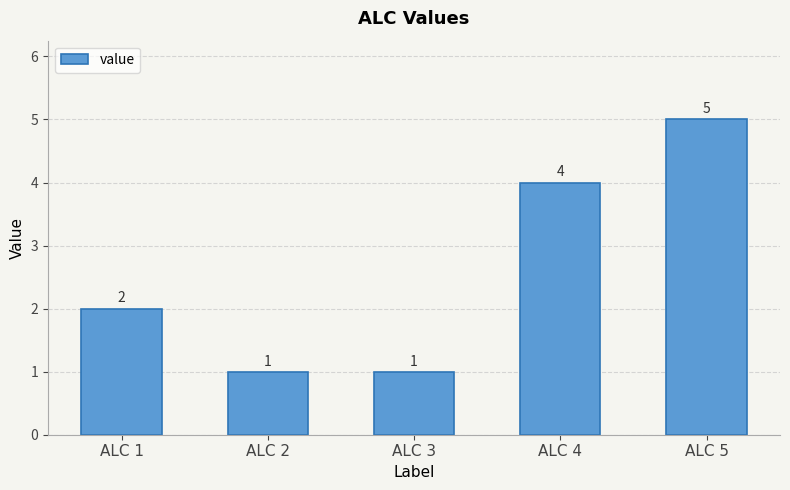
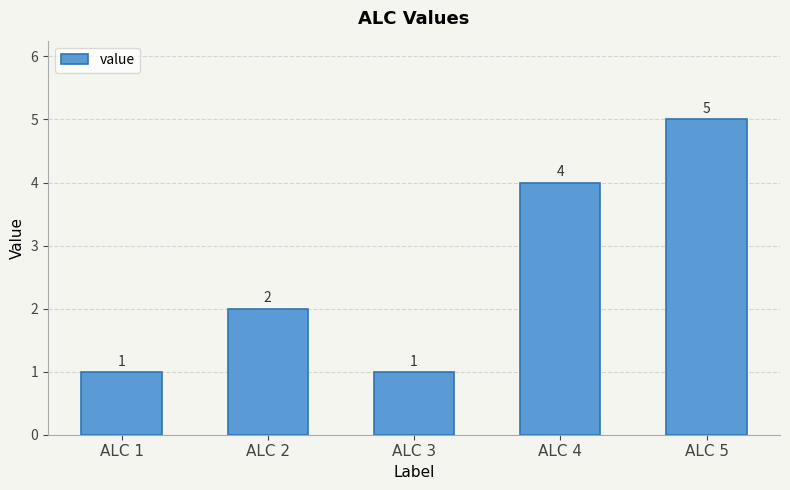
ALC 1: 2 -> 1
ALC 2: 1 -> 2
